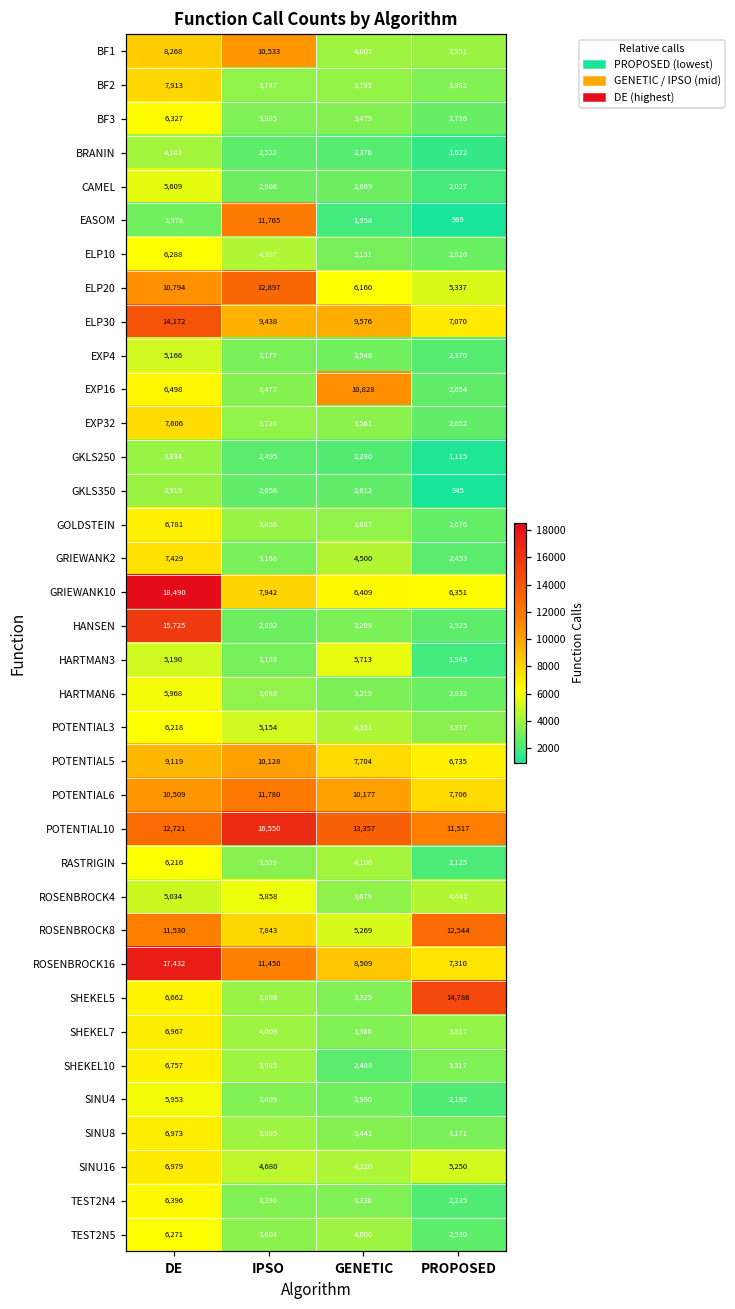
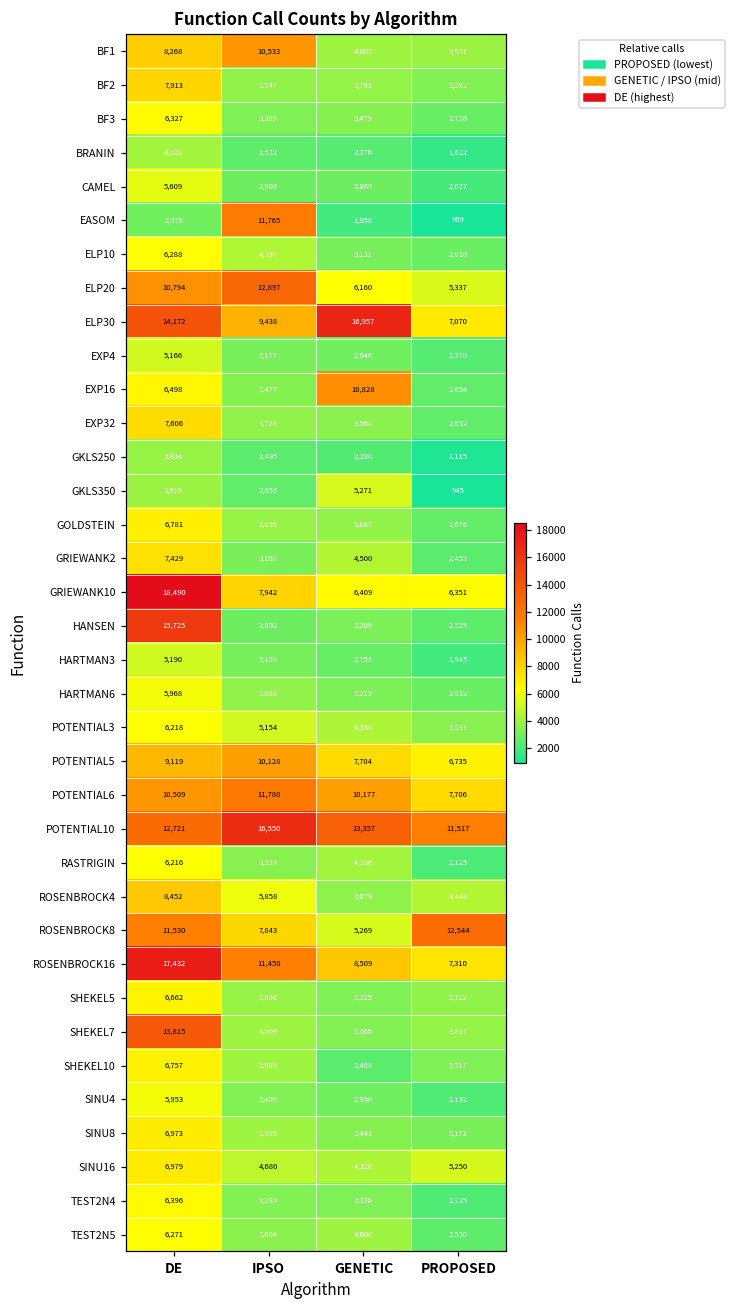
ELP30, GENETIC: 9,576 -> 16,957
GKLS350, GENETIC: 2,612 -> 5,271
HARTMAN3, GENETIC: 5,713 -> 2,751
ROSENBROCK4, DE: 5,034 -> 8,452
SHEKEL5, PROPOSED: 14,786 -> 3,722
SHEKEL7, DE: 6,967 -> 13,815
